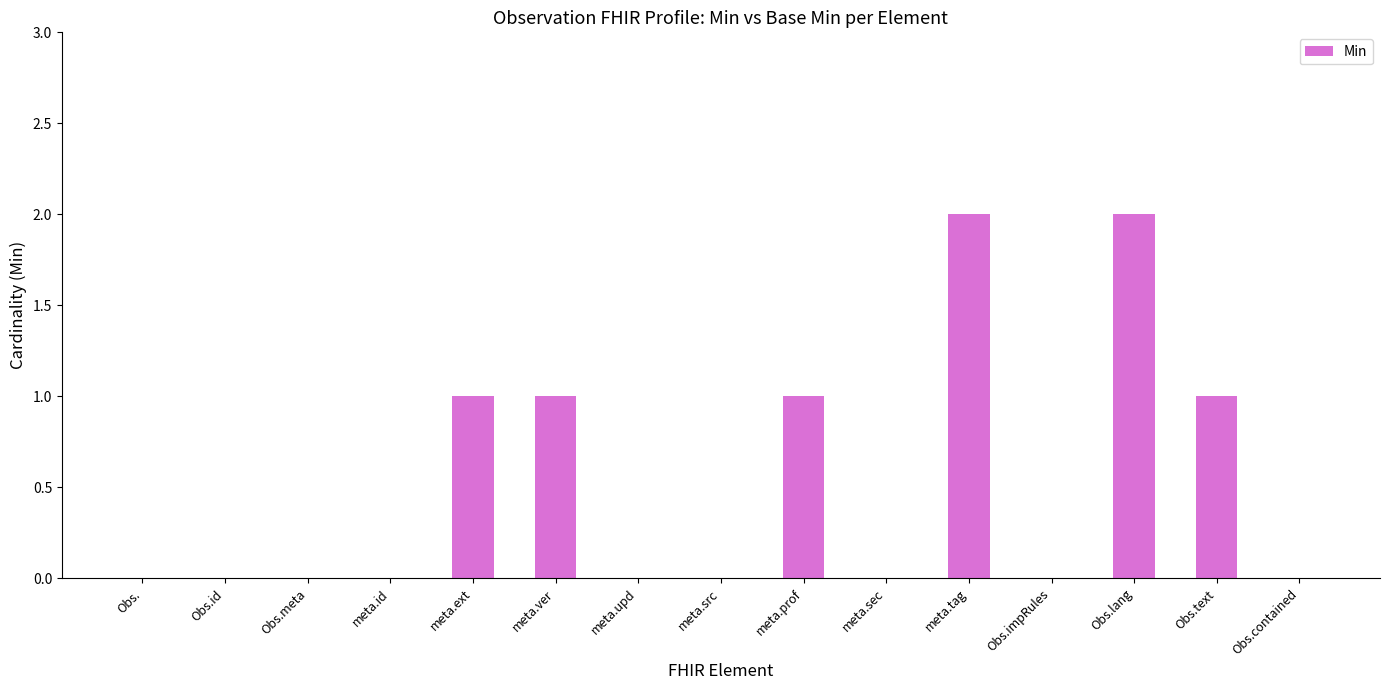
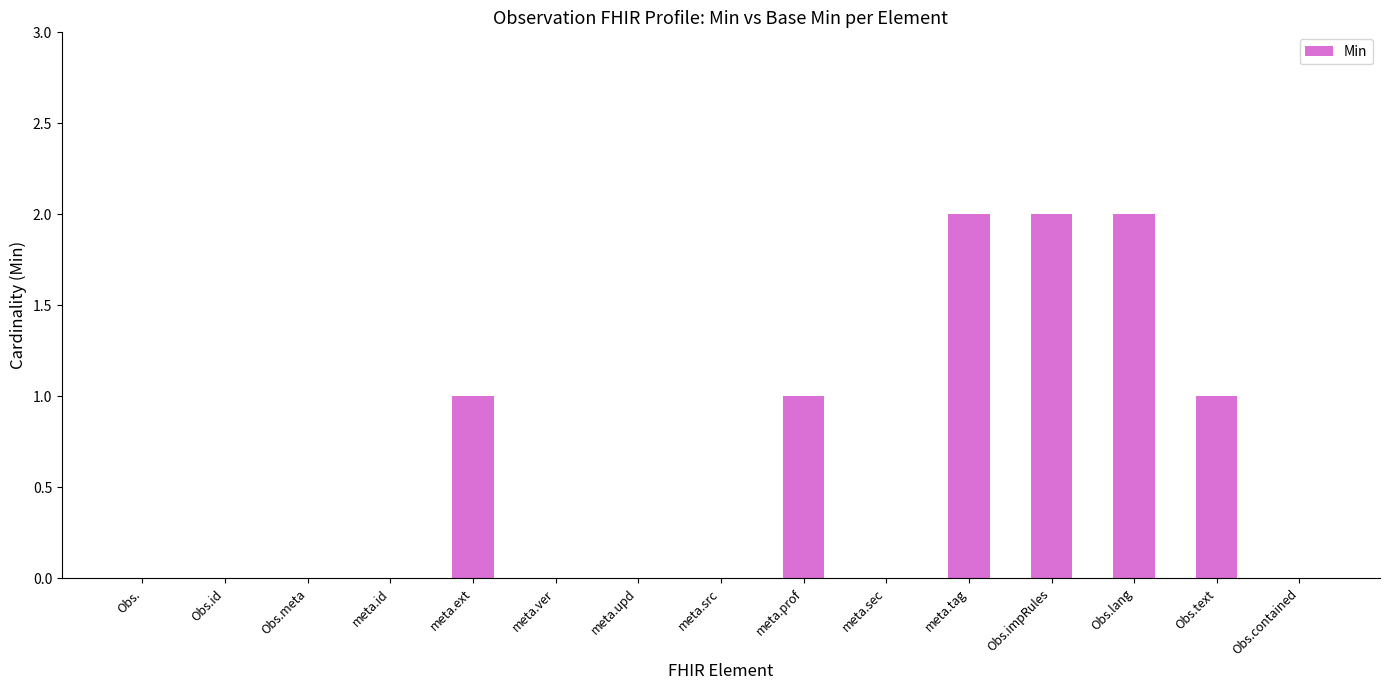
meta.ver: 1 -> 0
Obs.impRules: 0 -> 2
